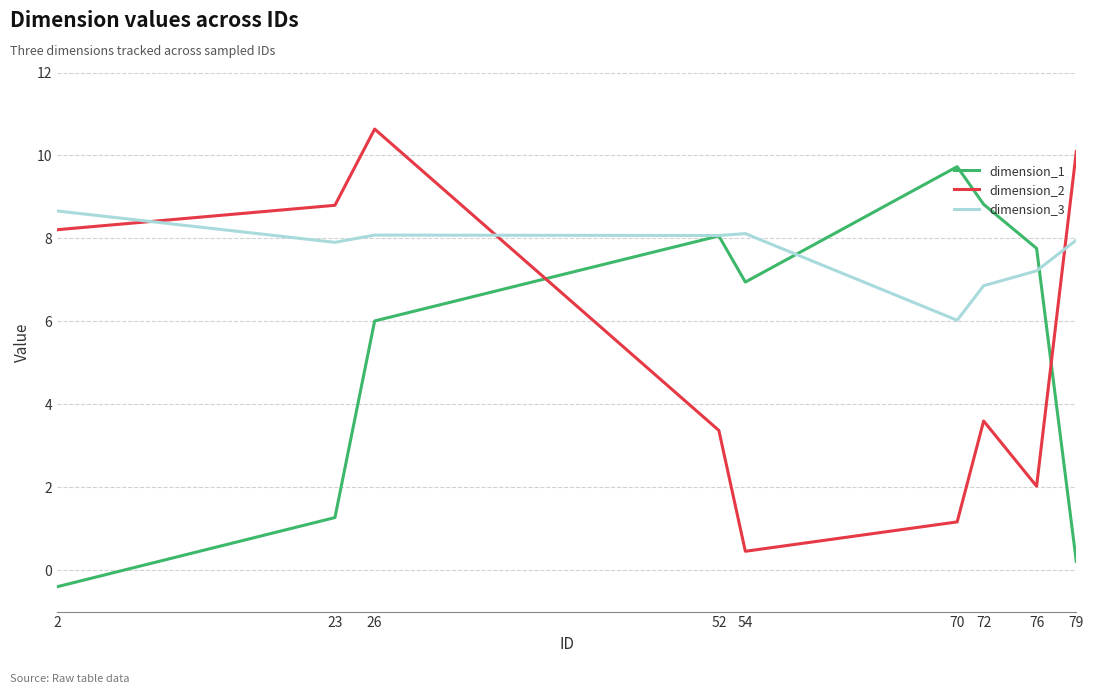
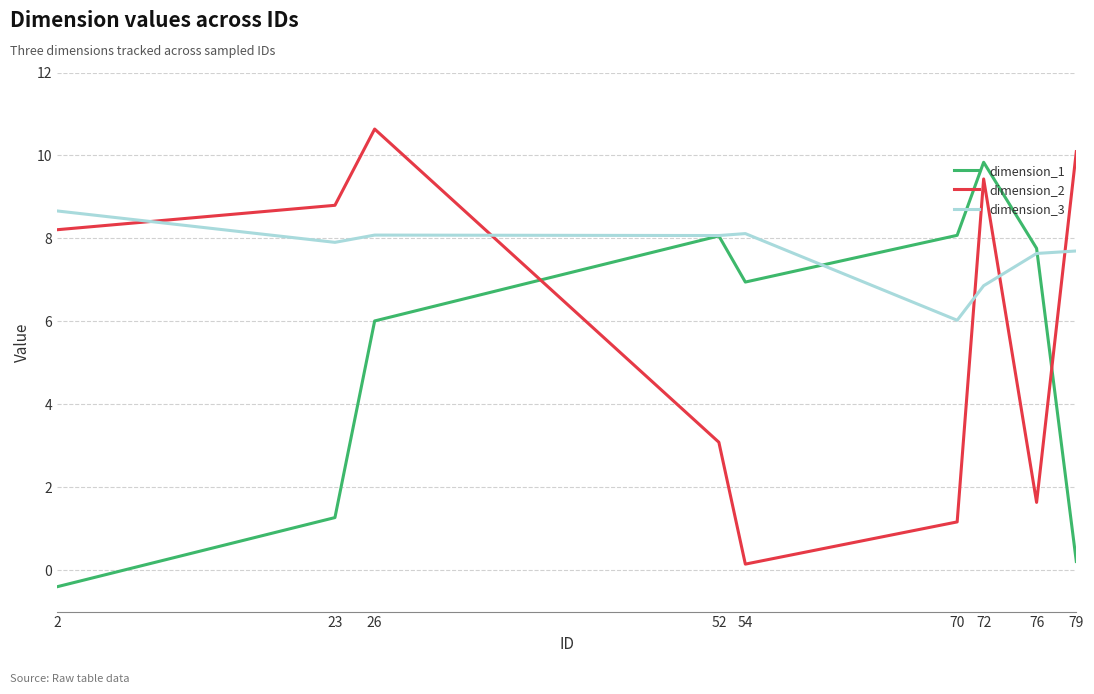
dimension_2, 52: 3.4 -> 3.1
dimension_2, 54: 0.5 -> 0.1
dimension_1, 70: 9.7 -> 8.1
dimension_1, 72: 8.8 -> 9.8
dimension_2, 72: 3.6 -> 9.4
dimension_2, 76: 2.0 -> 1.6
dimension_3, 76: 7.2 -> 7.6
dimension_3, 79: 8.0 -> 7.7
